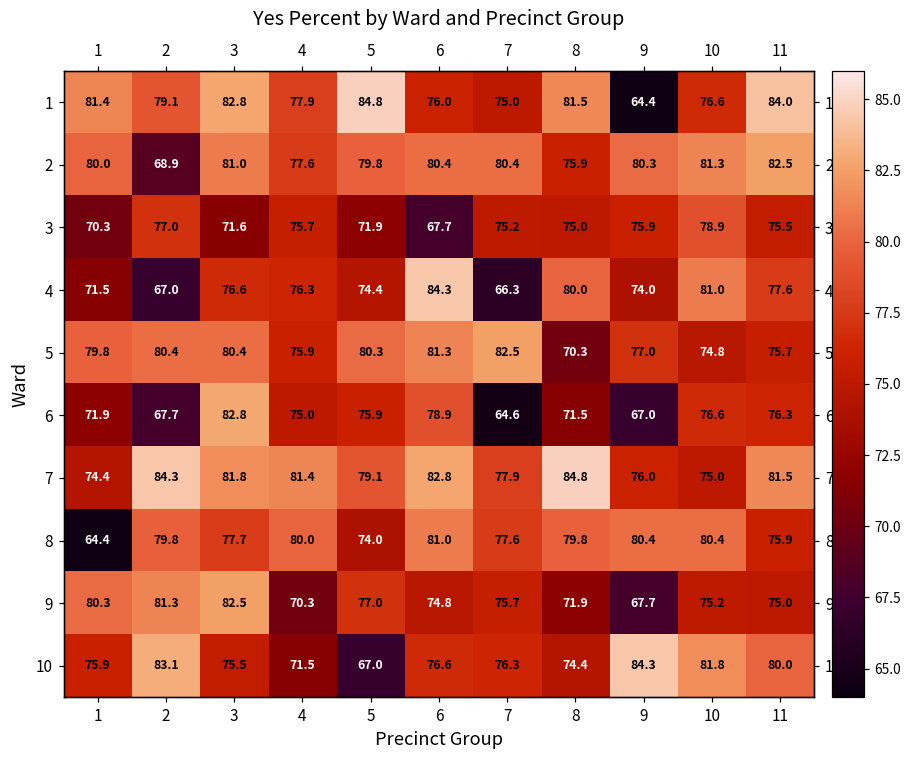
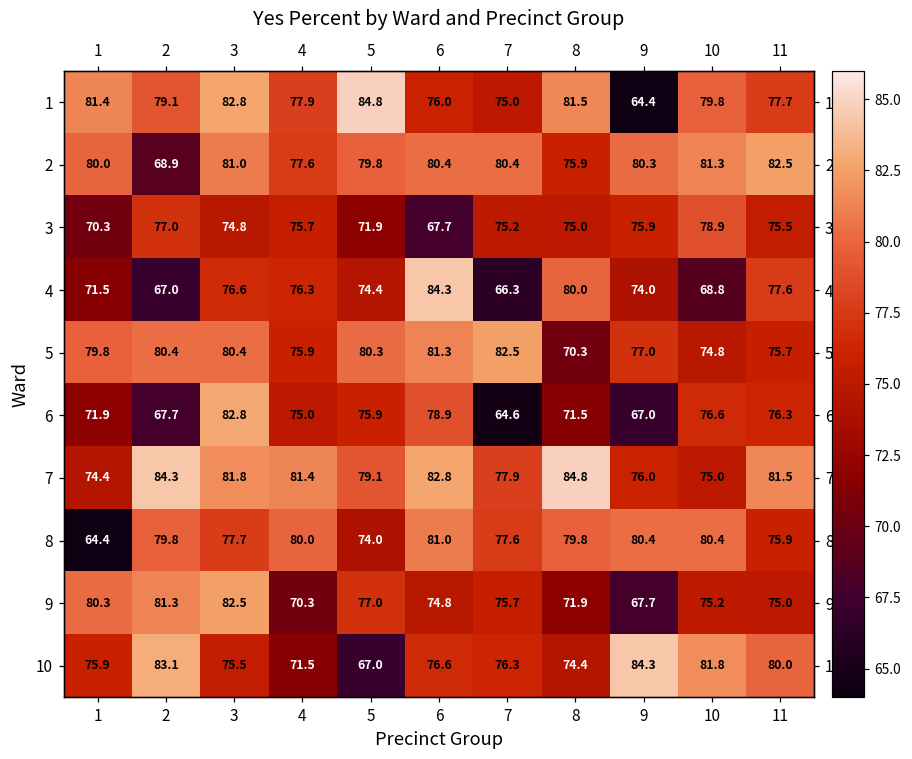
1, 10: 76.6 -> 79.8
1, 11: 84.0 -> 77.7
3, 3: 71.6 -> 74.8
4, 10: 81.0 -> 68.8
